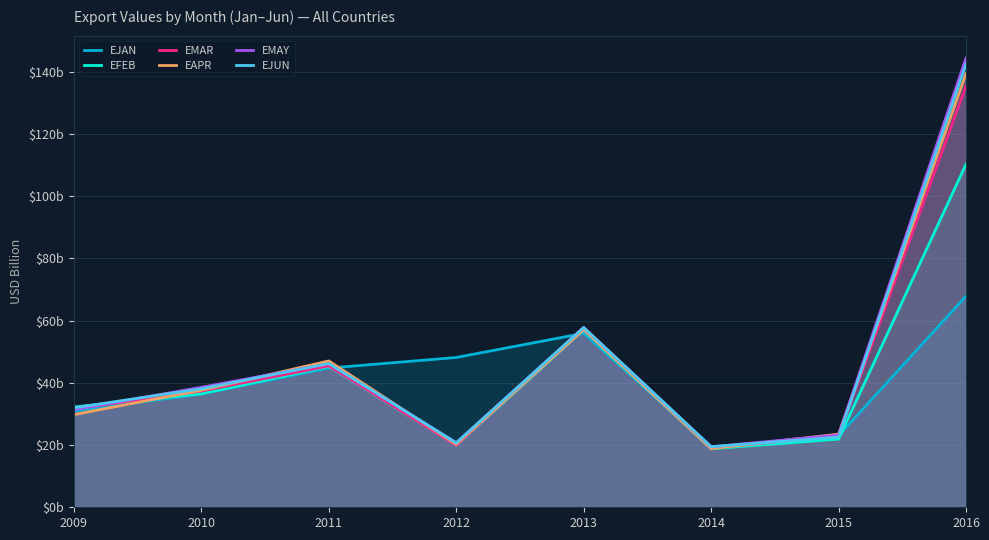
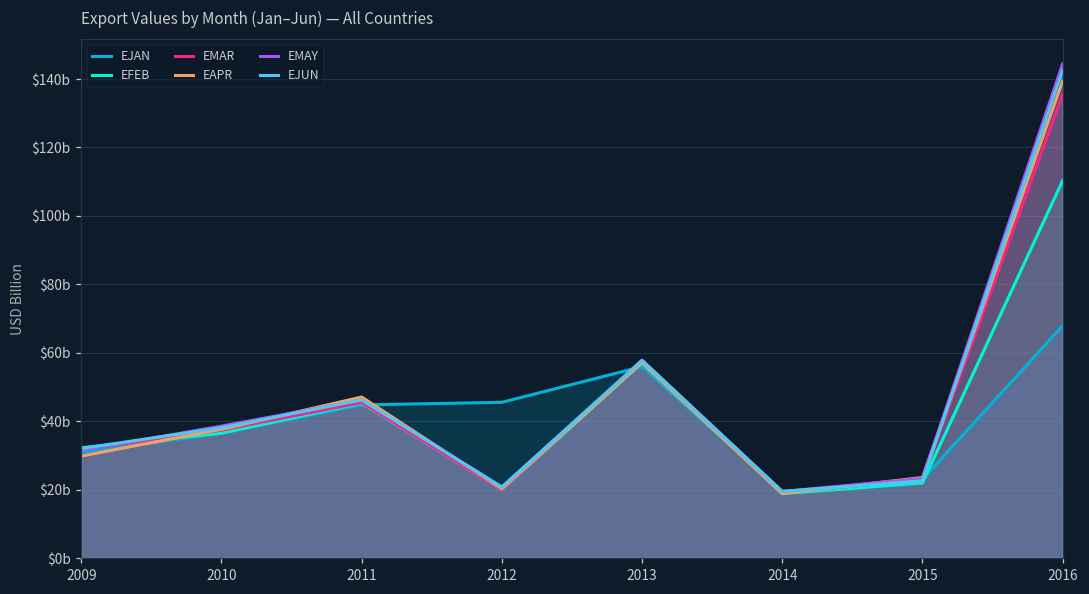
EJAN, 2012: $48b -> $46b
